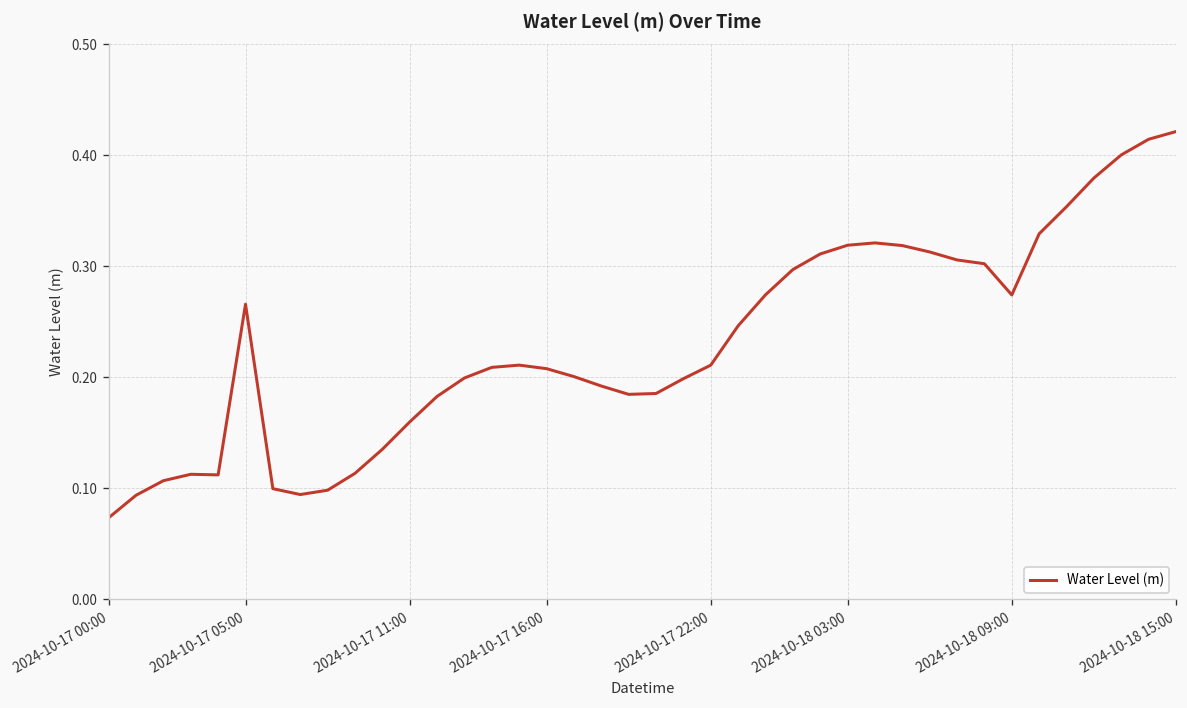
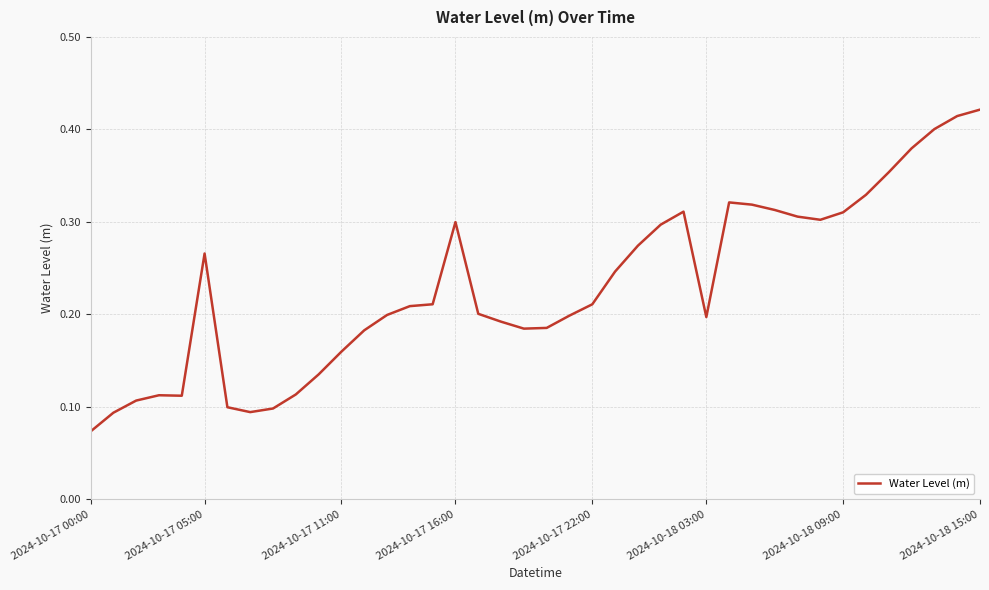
2024-10-17 16:00: 0.21 -> 0.30
2024-10-18 03:00: 0.32 -> 0.20
2024-10-18 09:00: 0.27 -> 0.31
